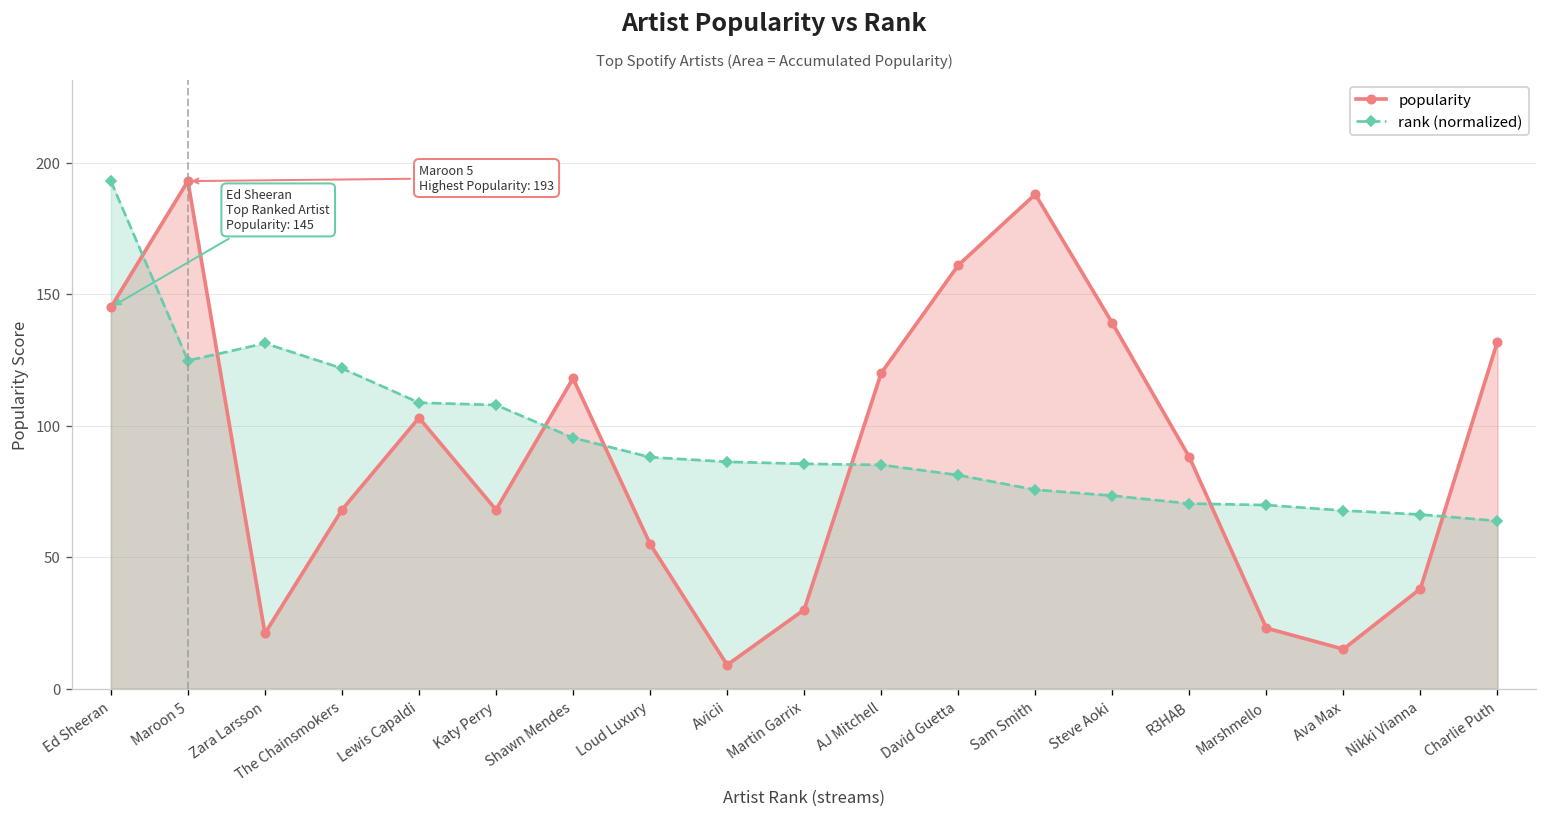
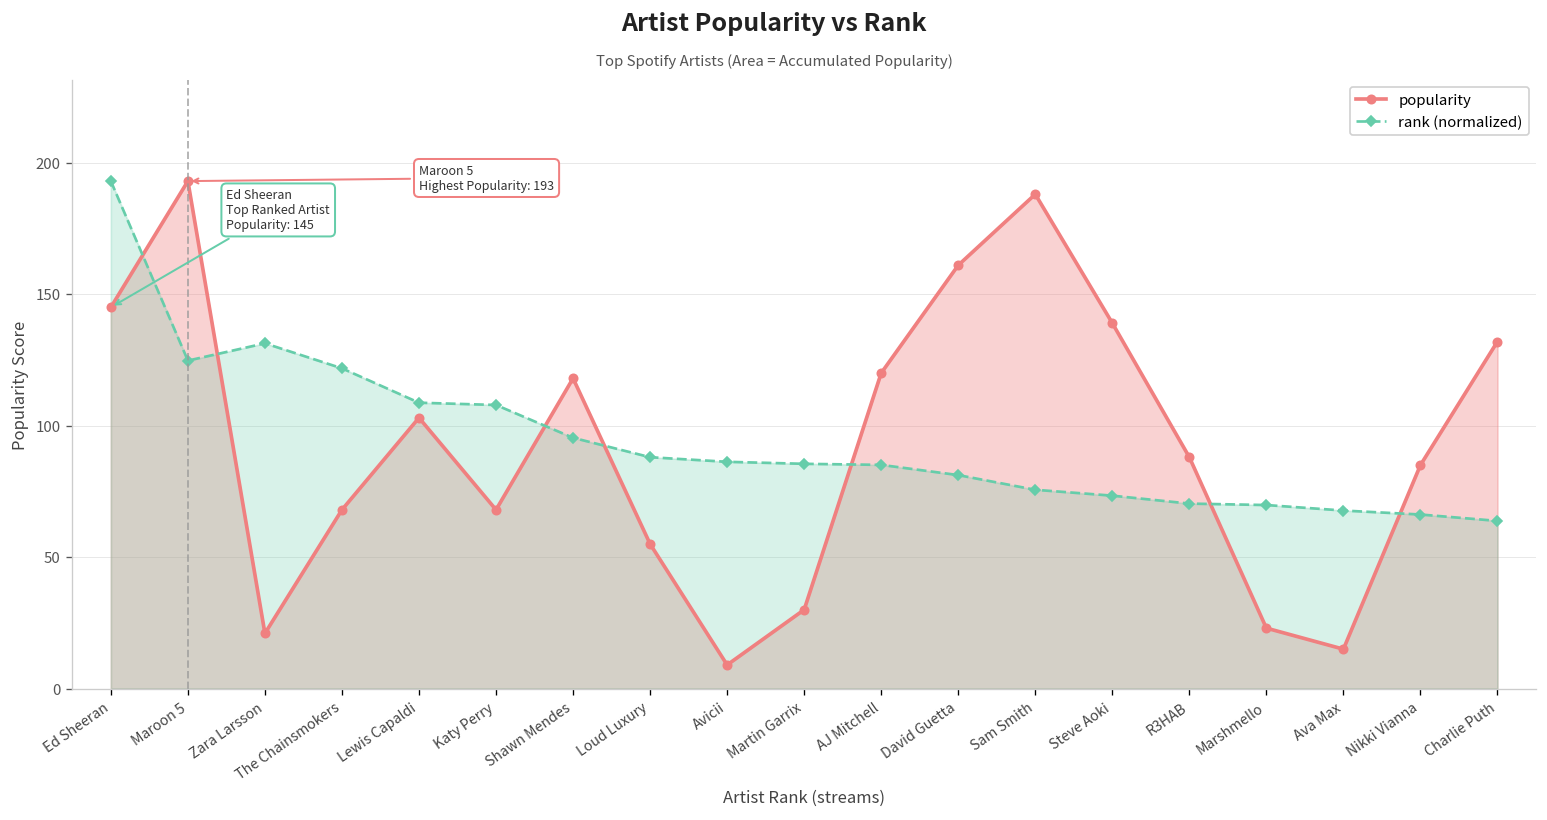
popularity, Nikki Vianna: 38 -> 85
